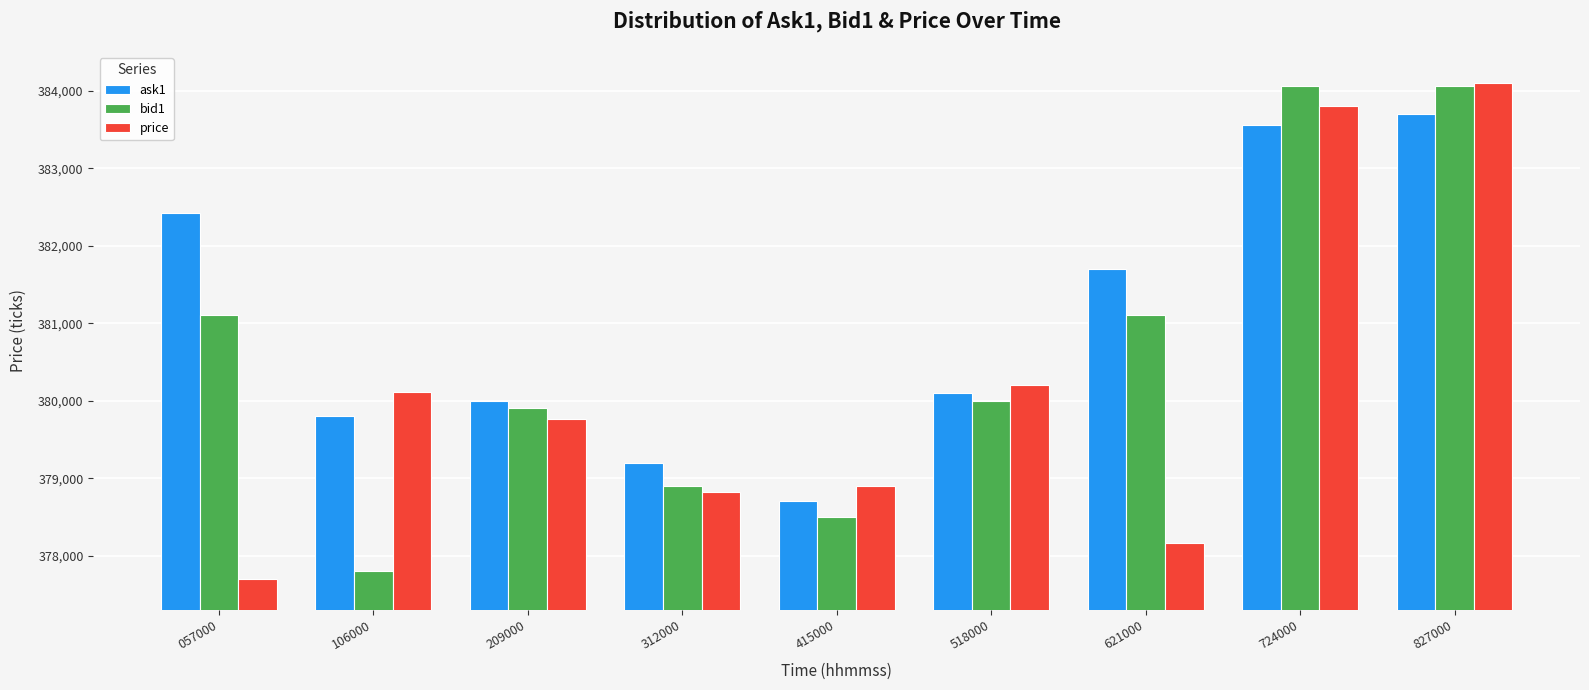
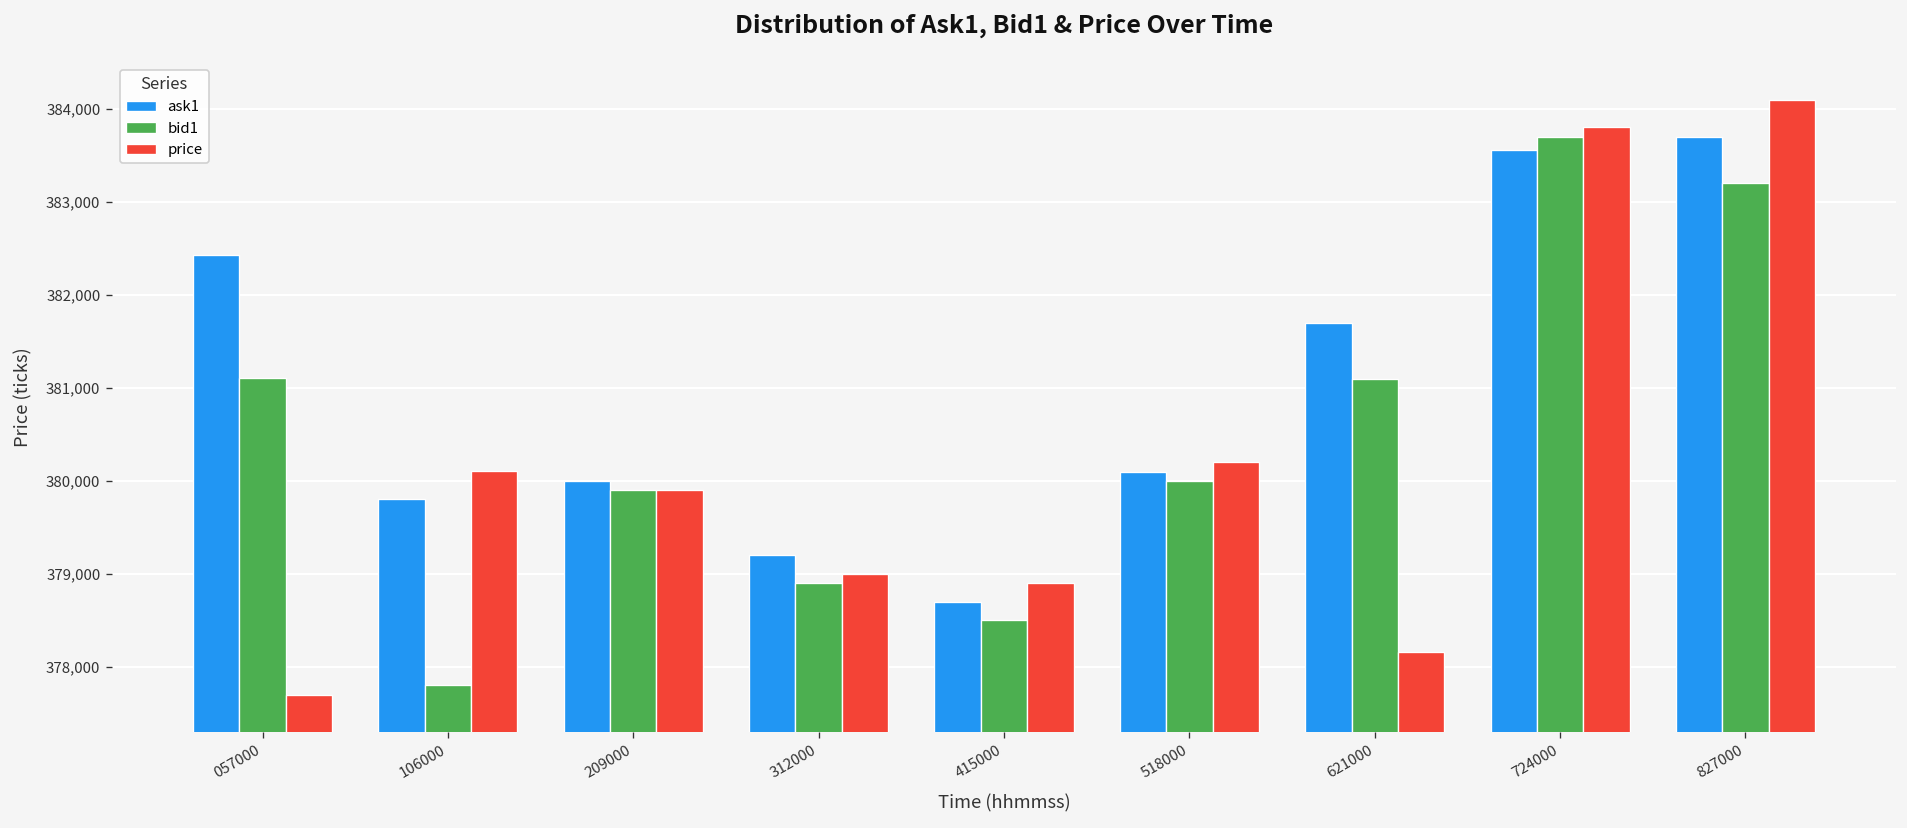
price, 209000: 379,800 -> 379,900
price, 312000: 378,800 -> 379,000
bid1, 724000: 384,100 -> 383,700
bid1, 827000: 384,100 -> 383,200
